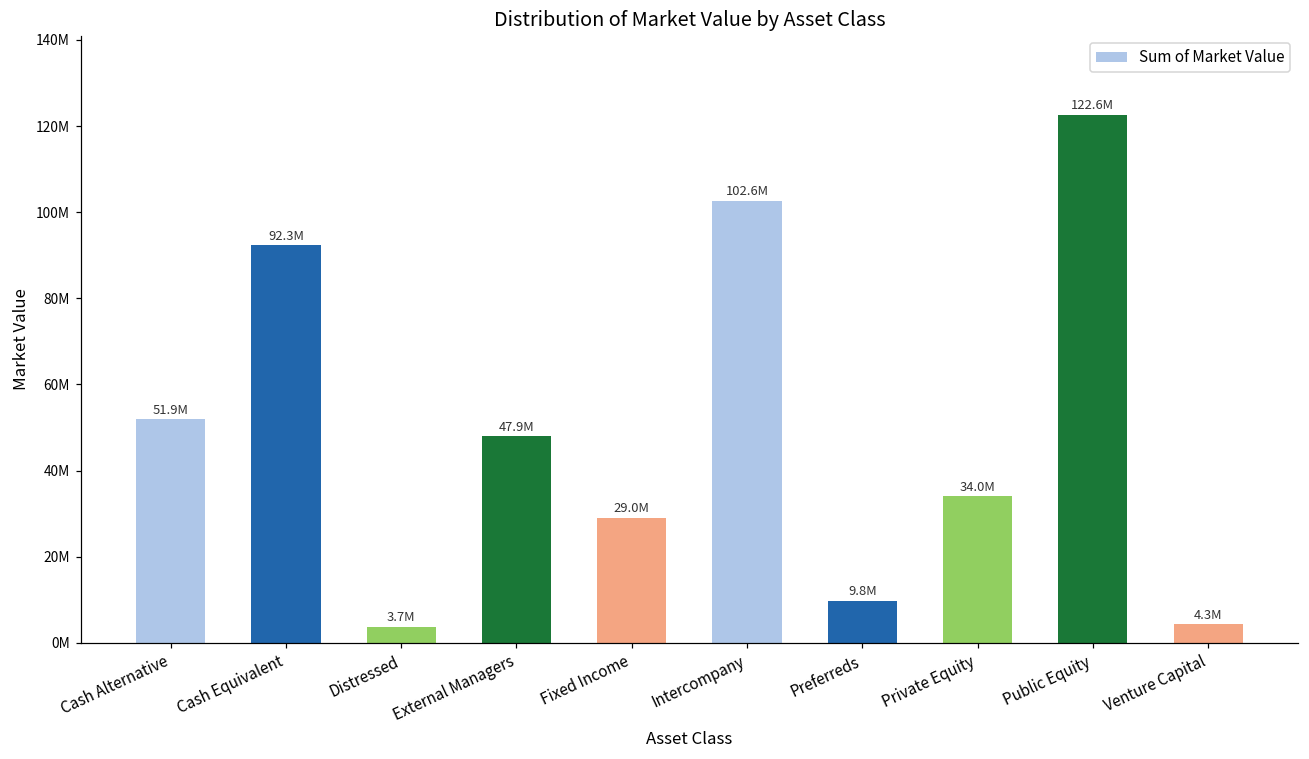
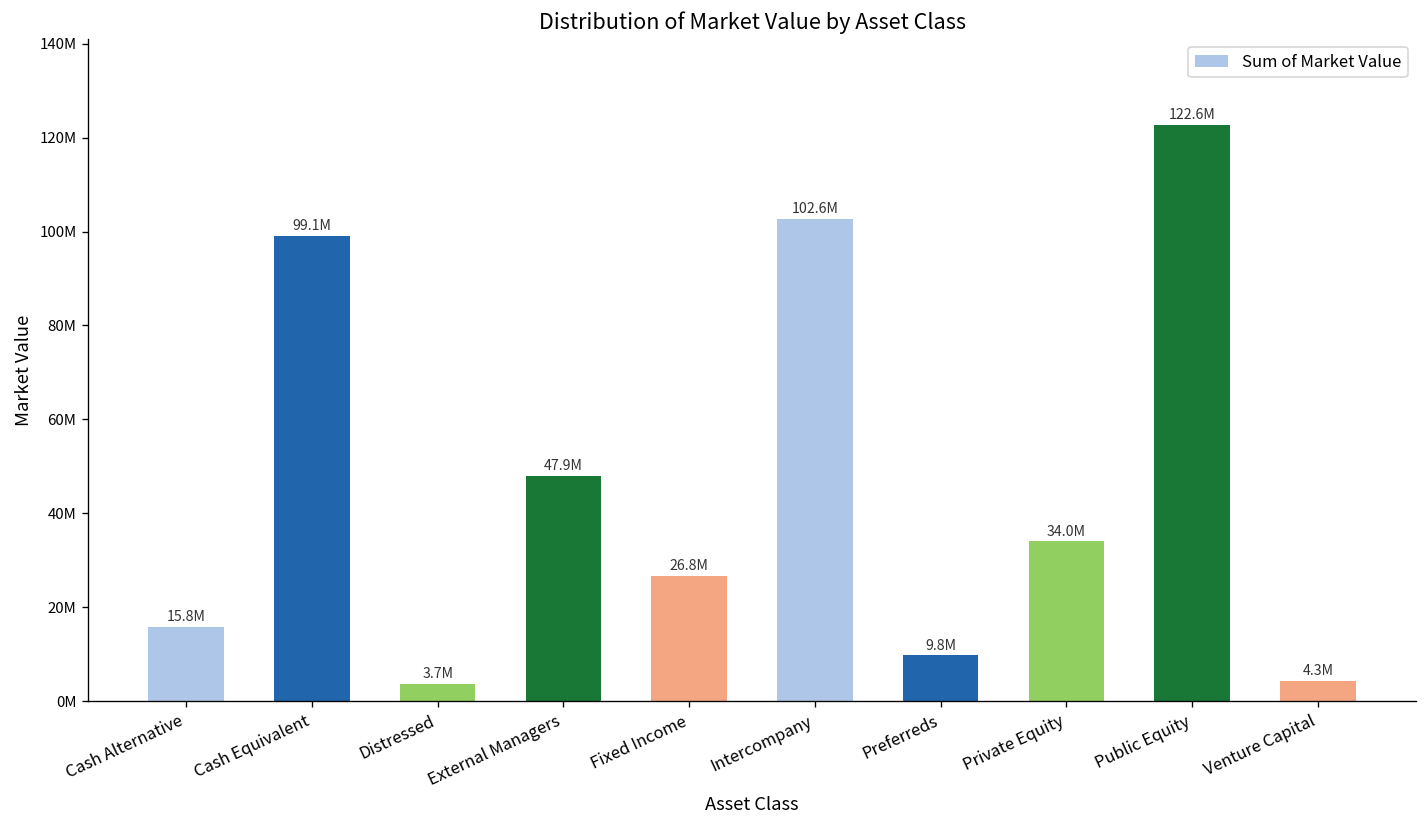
Cash Alternative: 51.9M -> 15.8M
Cash Equivalent: 92.3M -> 99.1M
Fixed Income: 29.0M -> 26.8M
